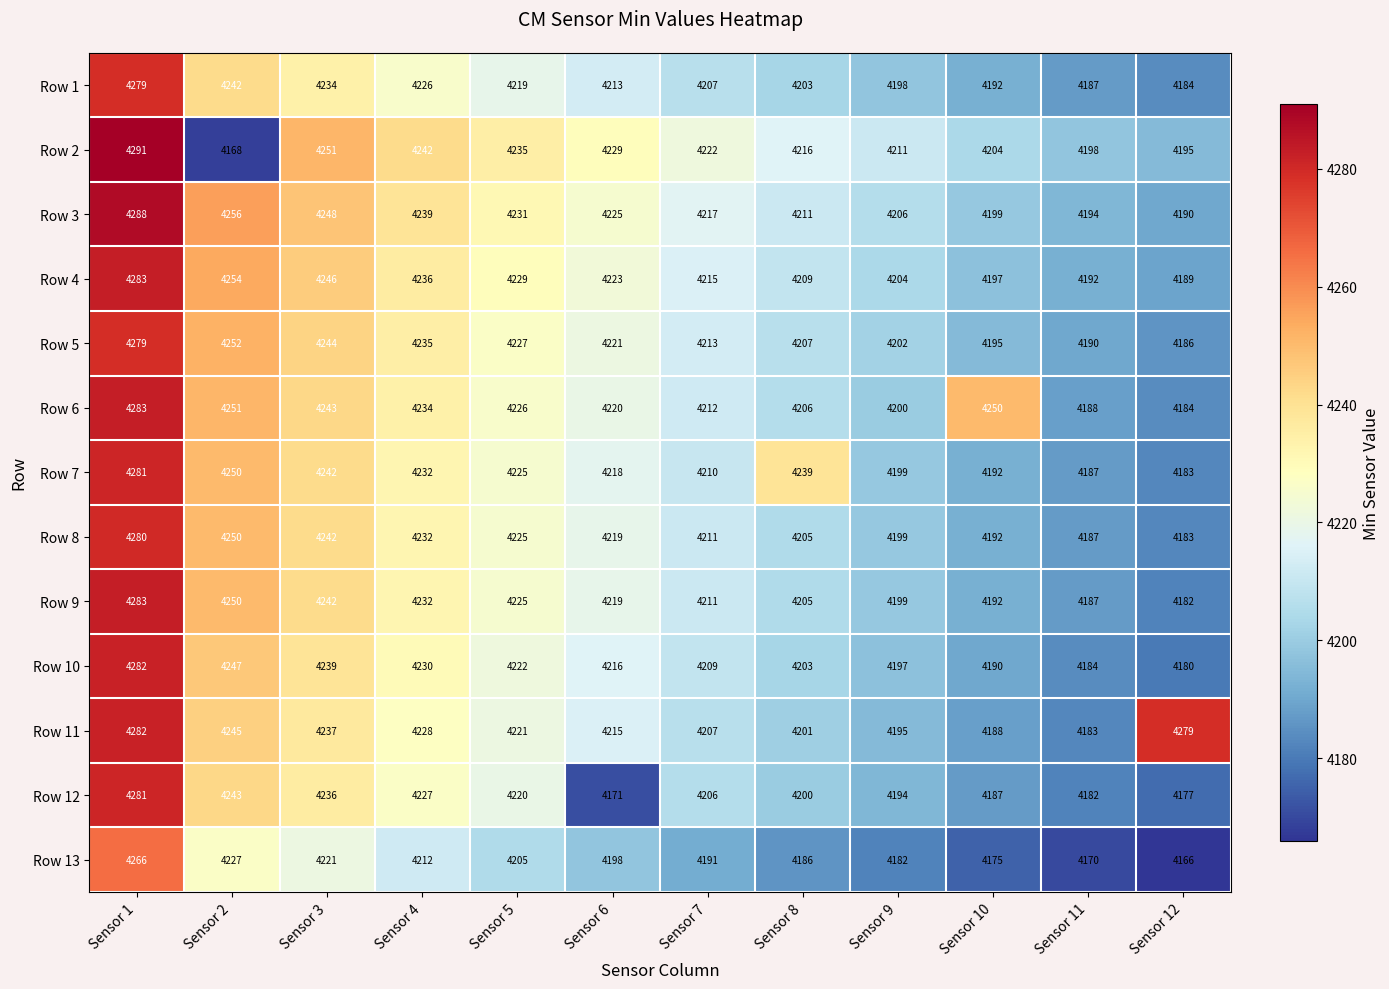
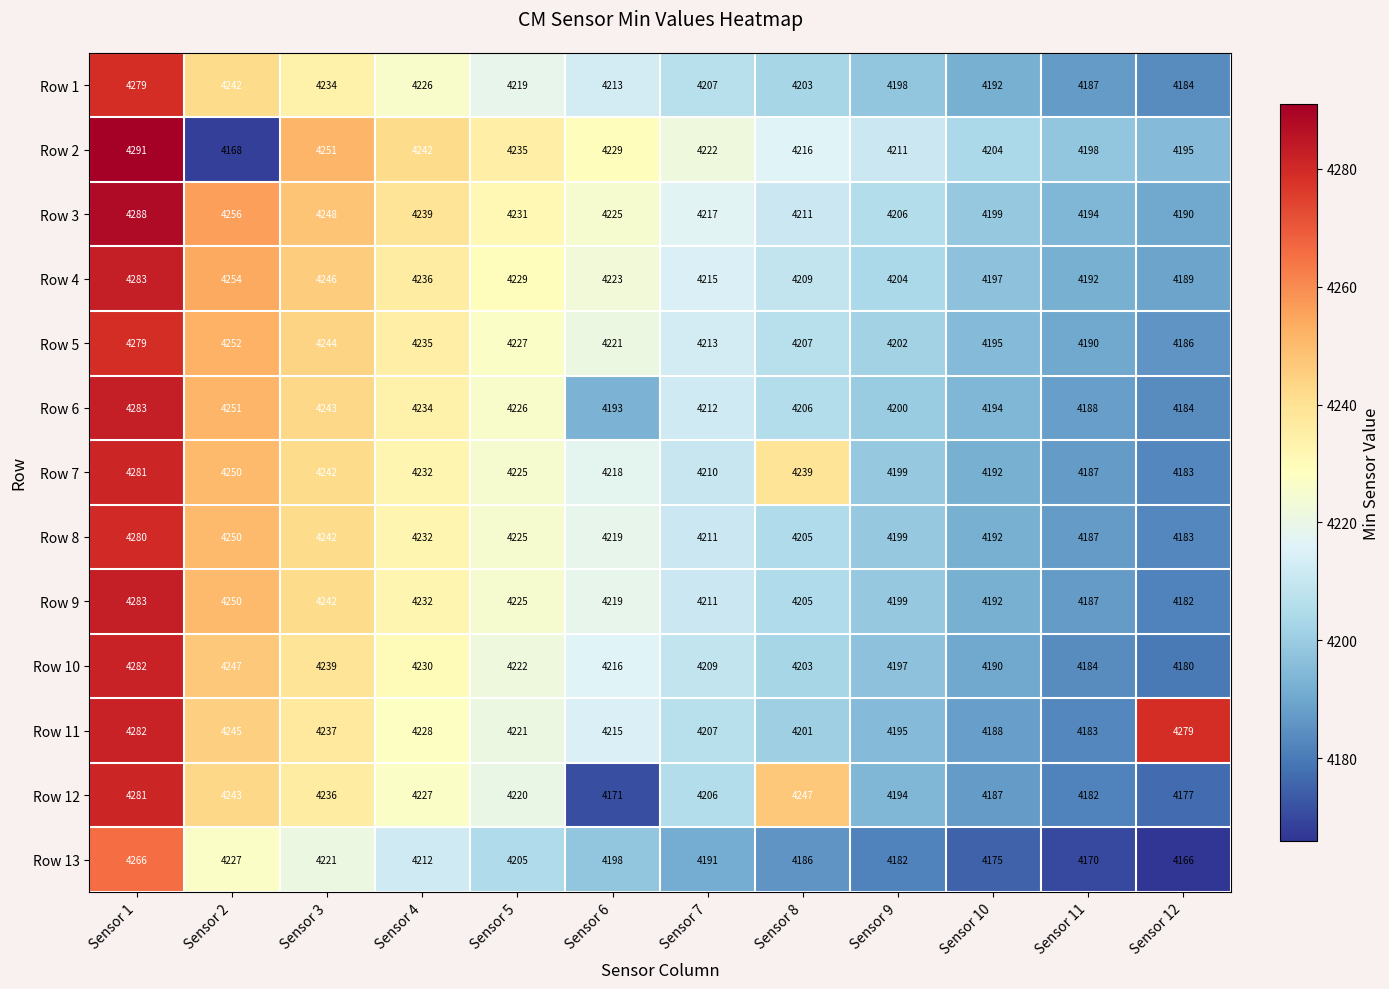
Row 6, Sensor 6: 4220 -> 4193
Row 6, Sensor 10: 4250 -> 4194
Row 12, Sensor 8: 4200 -> 4247
